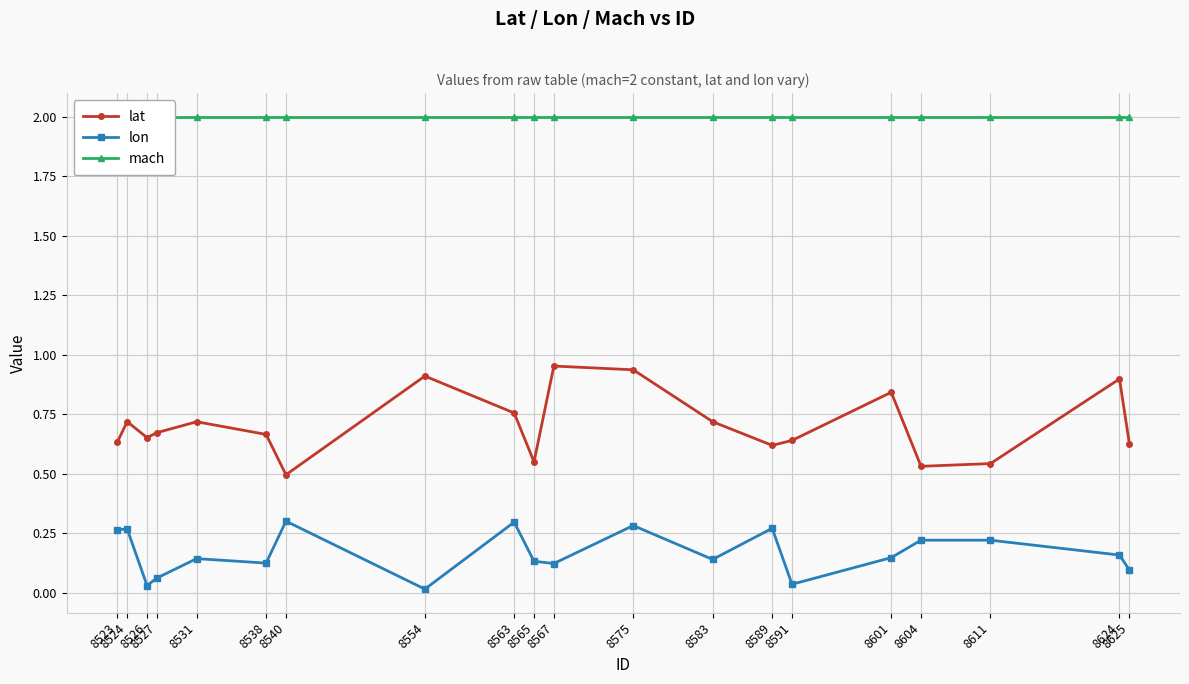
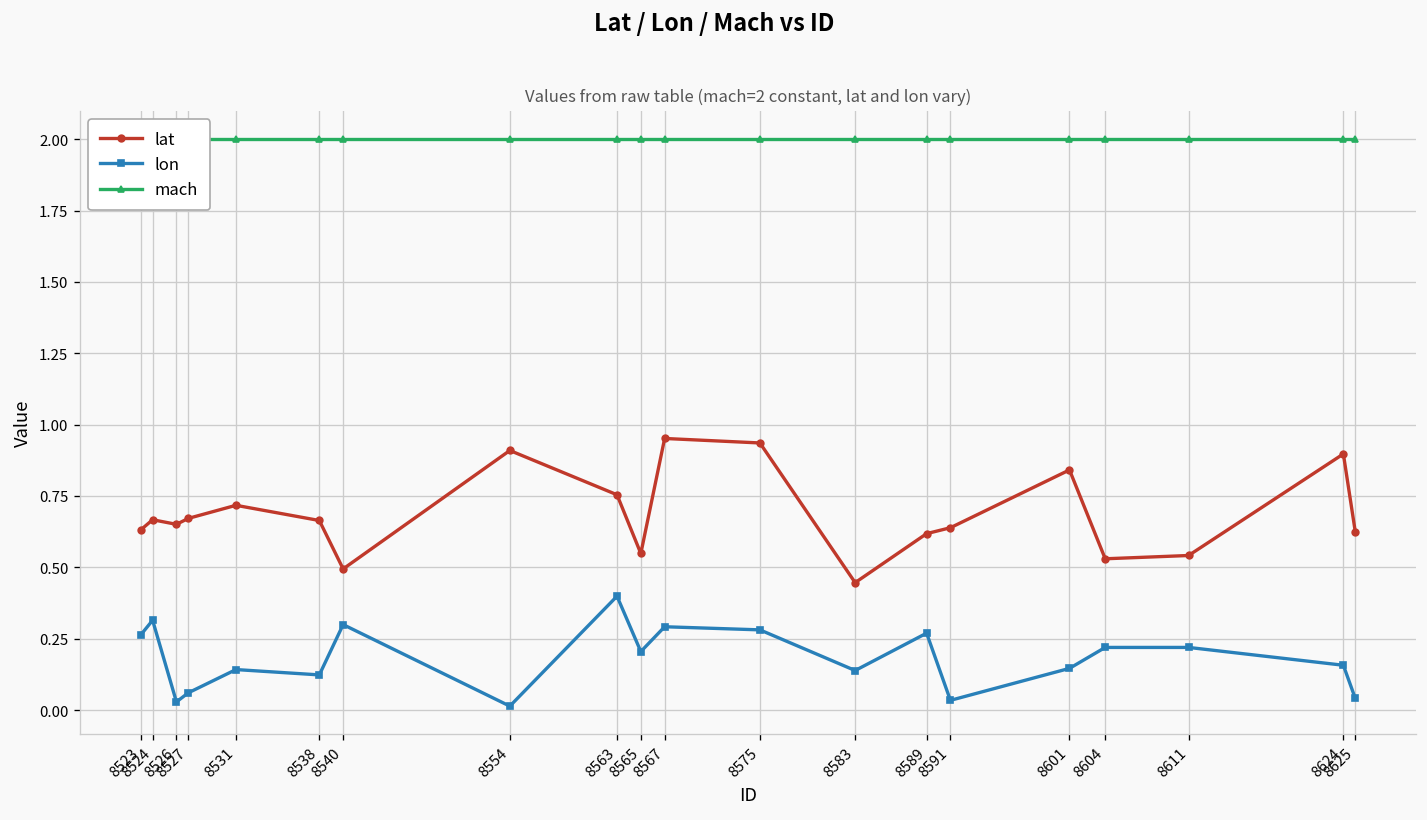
lat, 8524: 0.72 -> 0.67
lon, 8524: 0.27 -> 0.32
lon, 8563: 0.30 -> 0.40
lon, 8565: 0.13 -> 0.21
lon, 8567: 0.12 -> 0.29
lat, 8583: 0.72 -> 0.45
lon, 8625: 0.09 -> 0.04
